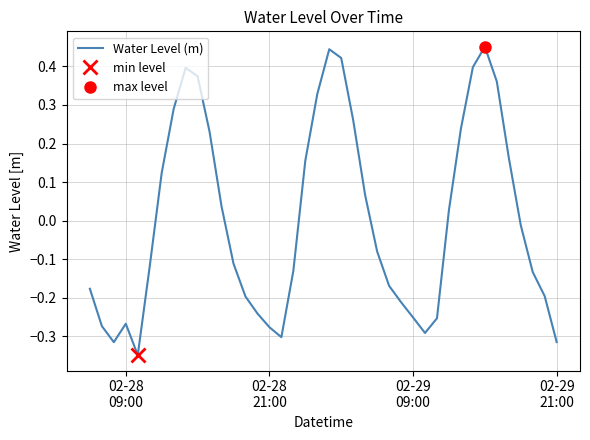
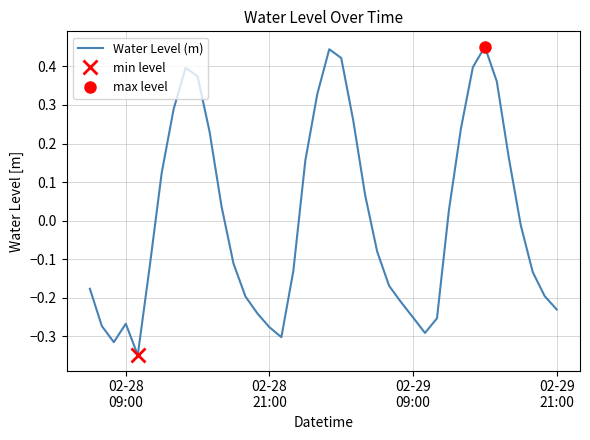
Water Level (m), 02-29 21:00: -0.31 -> -0.23
